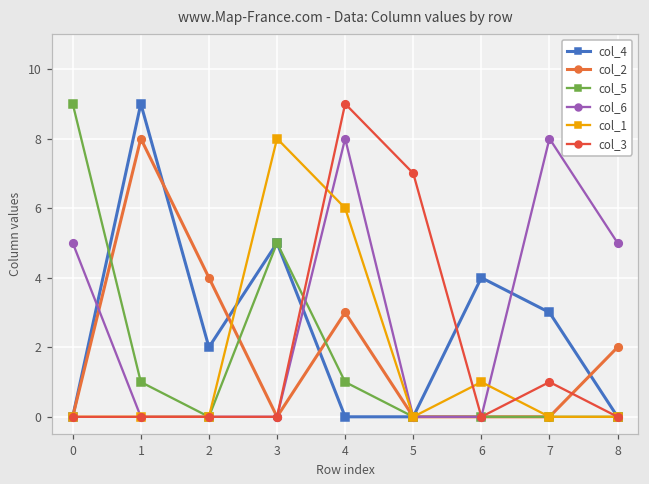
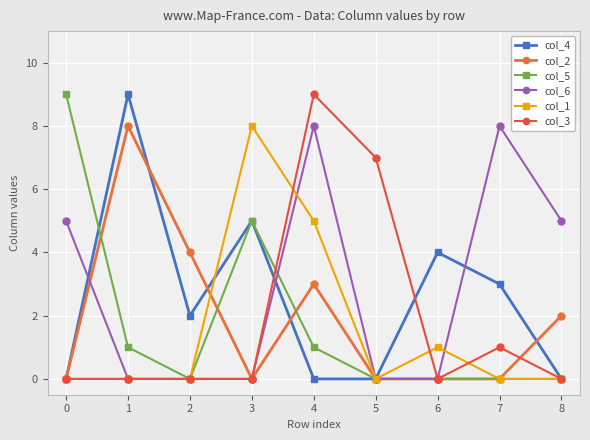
col_1, 4: 6 -> 5
